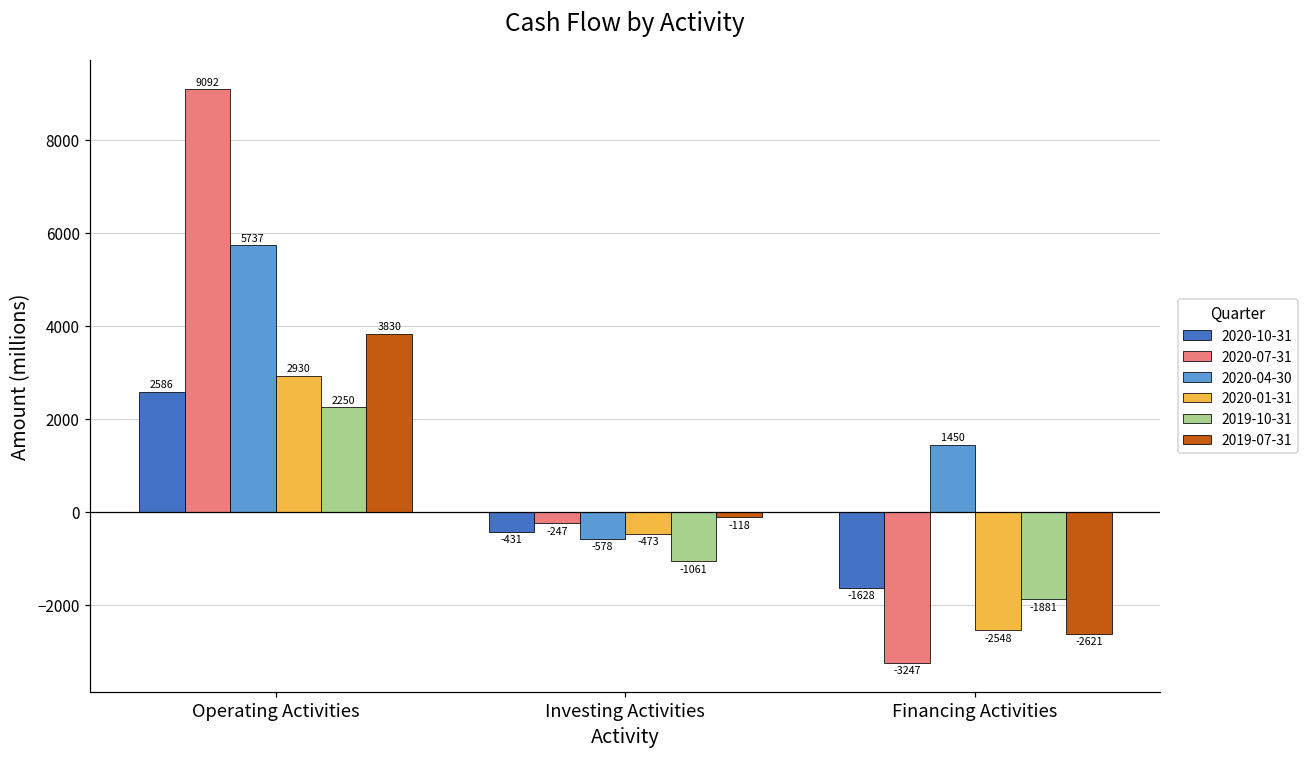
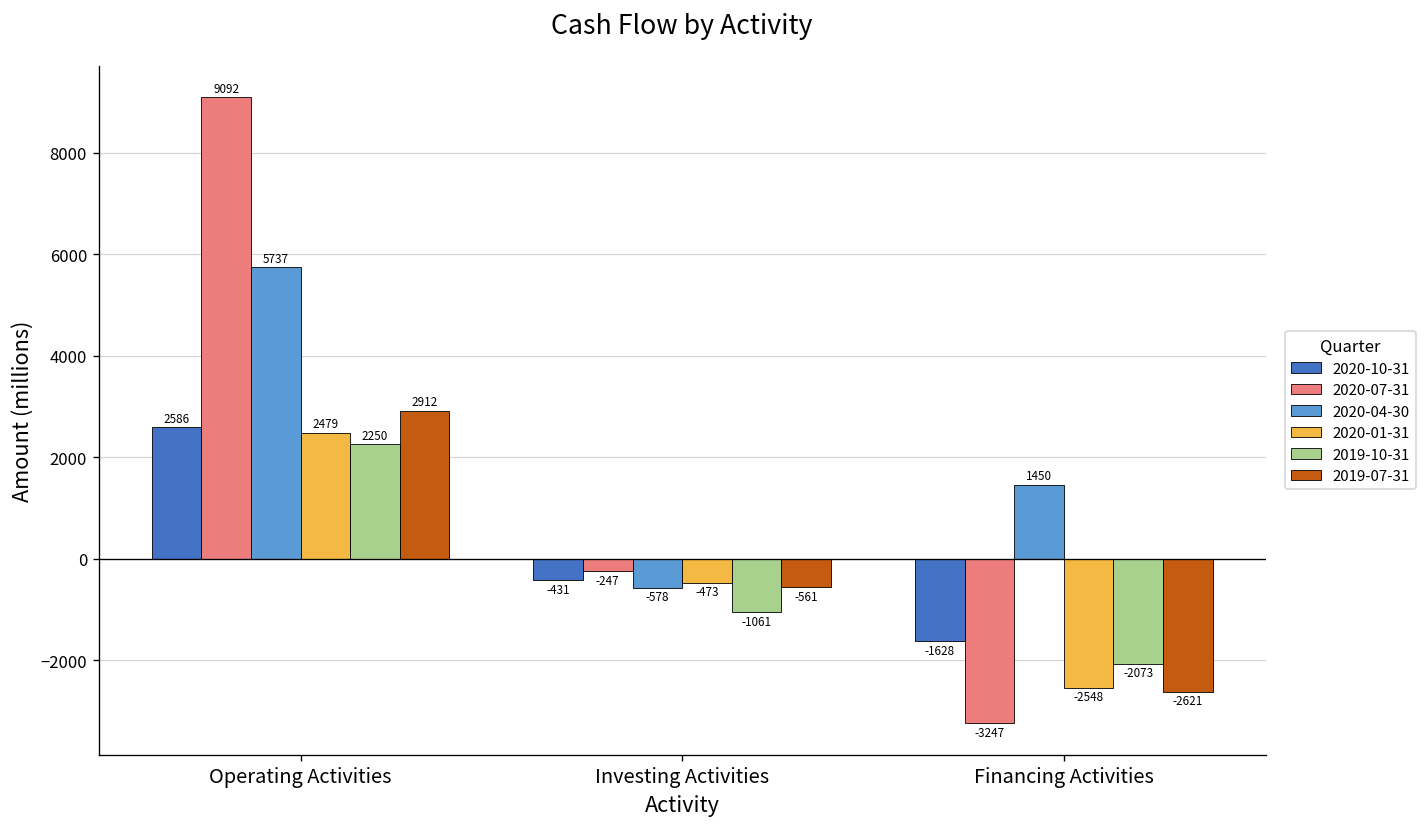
2020-01-31, Operating Activities: 2930 -> 2479
2019-07-31, Operating Activities: 3830 -> 2912
2019-07-31, Investing Activities: -118 -> -561
2019-10-31, Financing Activities: -1881 -> -2073
